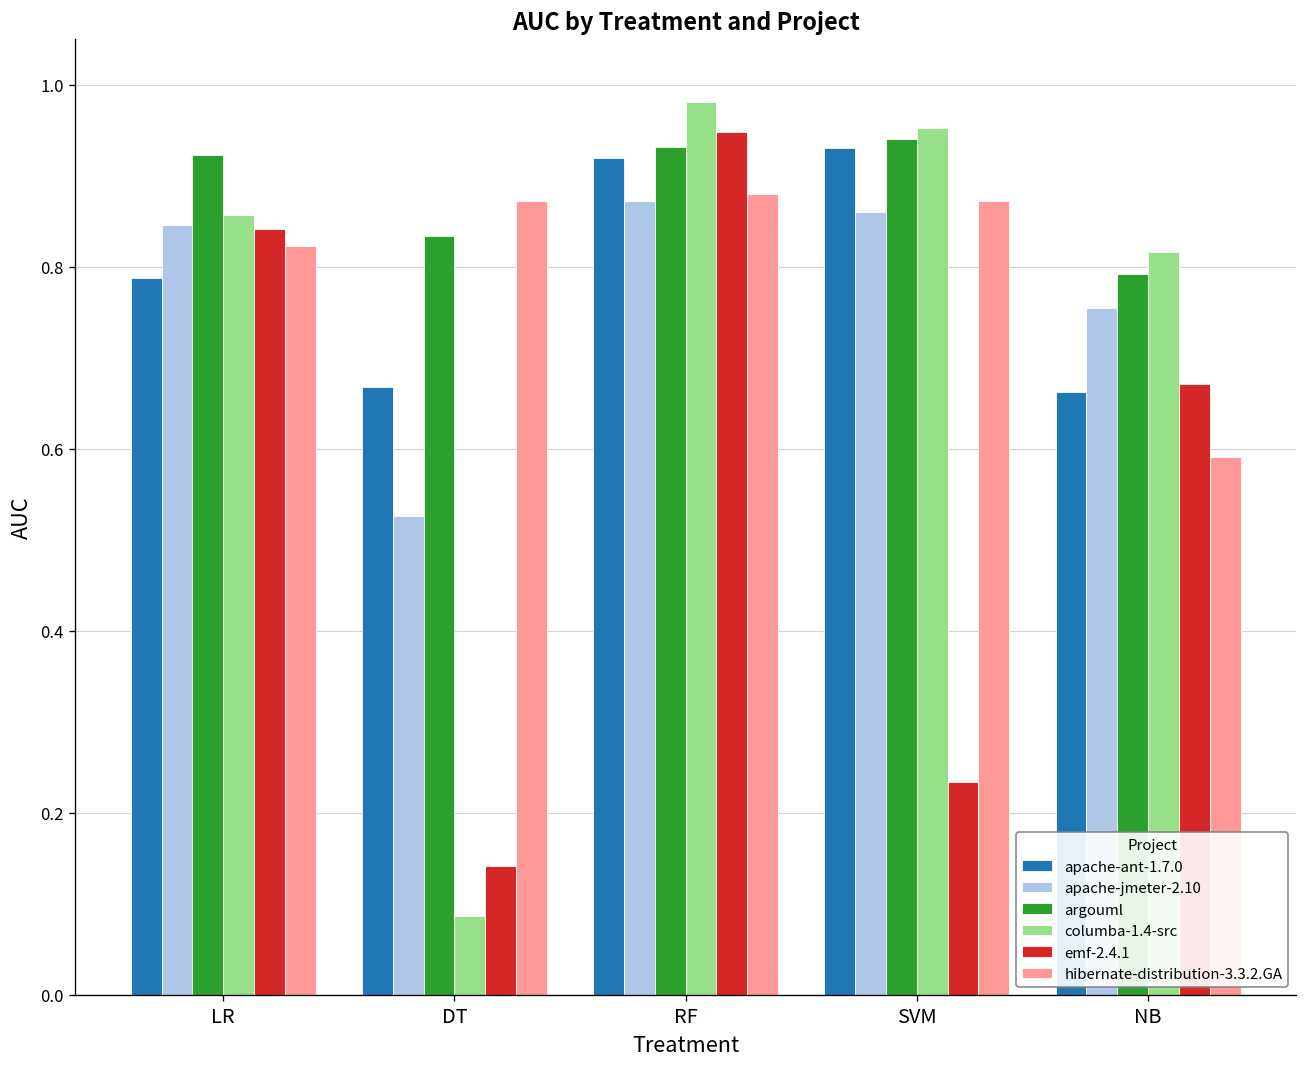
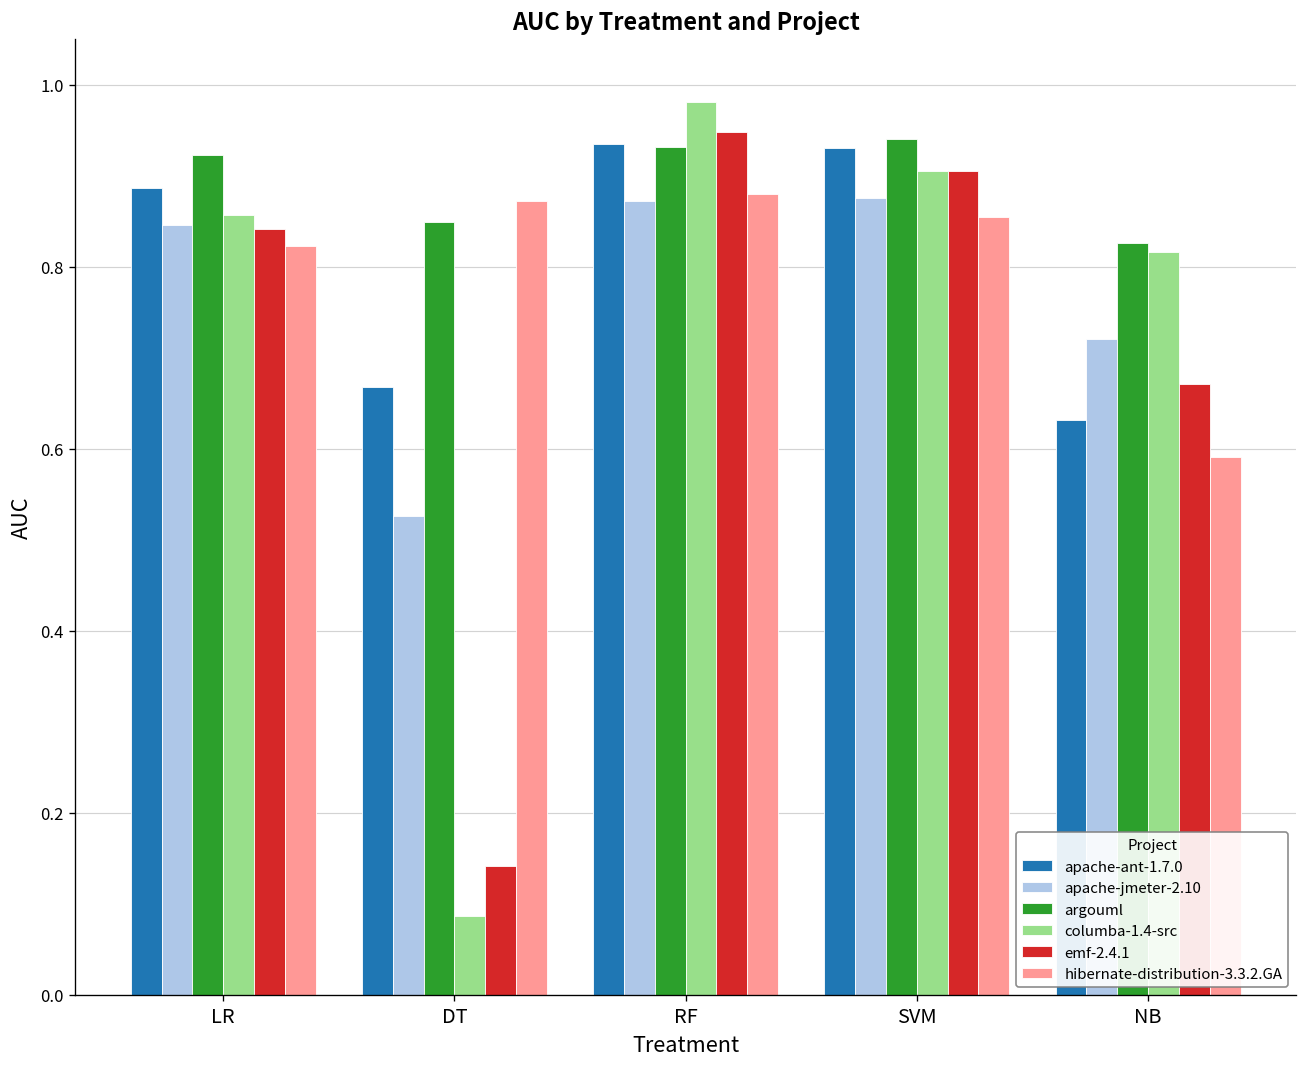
apache-ant-1.7.0, LR: 0.79 -> 0.89
argouml, DT: 0.83 -> 0.85
apache-ant-1.7.0, RF: 0.92 -> 0.93
apache-jmeter-2.10, SVM: 0.86 -> 0.87
columba-1.4-src, SVM: 0.95 -> 0.91
emf-2.4.1, SVM: 0.23 -> 0.91
hibernate-distribution-3.3.2.GA, SVM: 0.87 -> 0.85
apache-ant-1.7.0, NB: 0.66 -> 0.63
apache-jmeter-2.10, NB: 0.75 -> 0.72
argouml, NB: 0.79 -> 0.83
